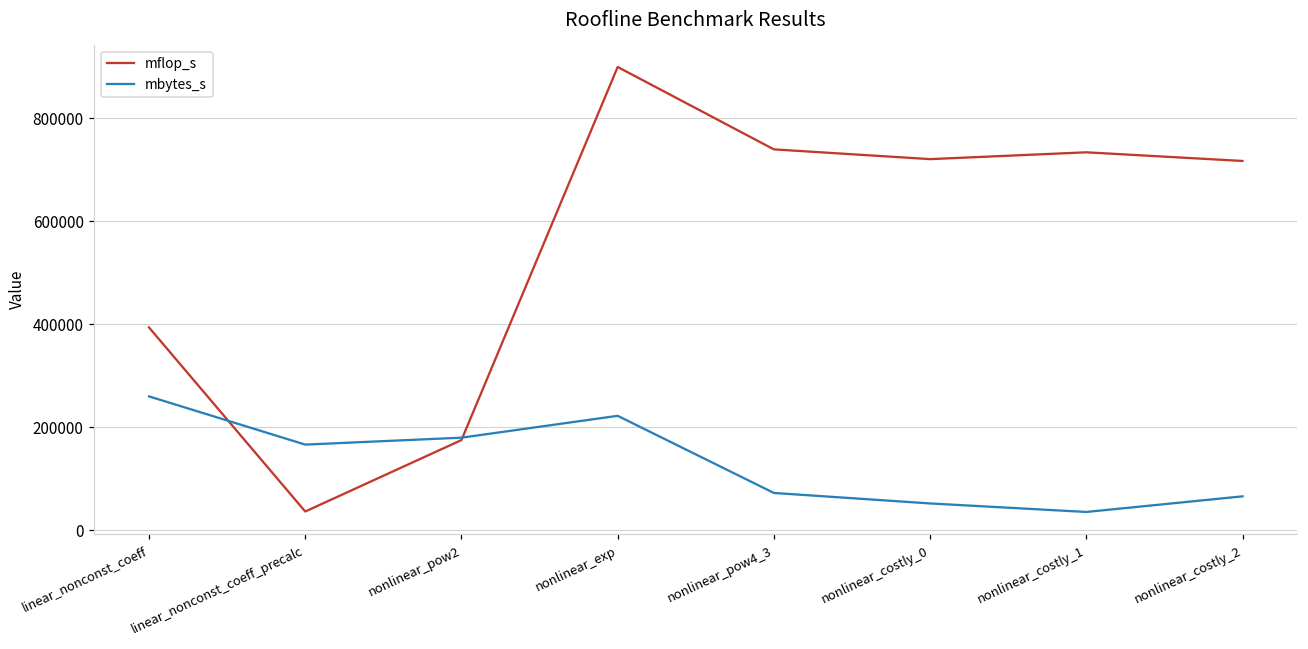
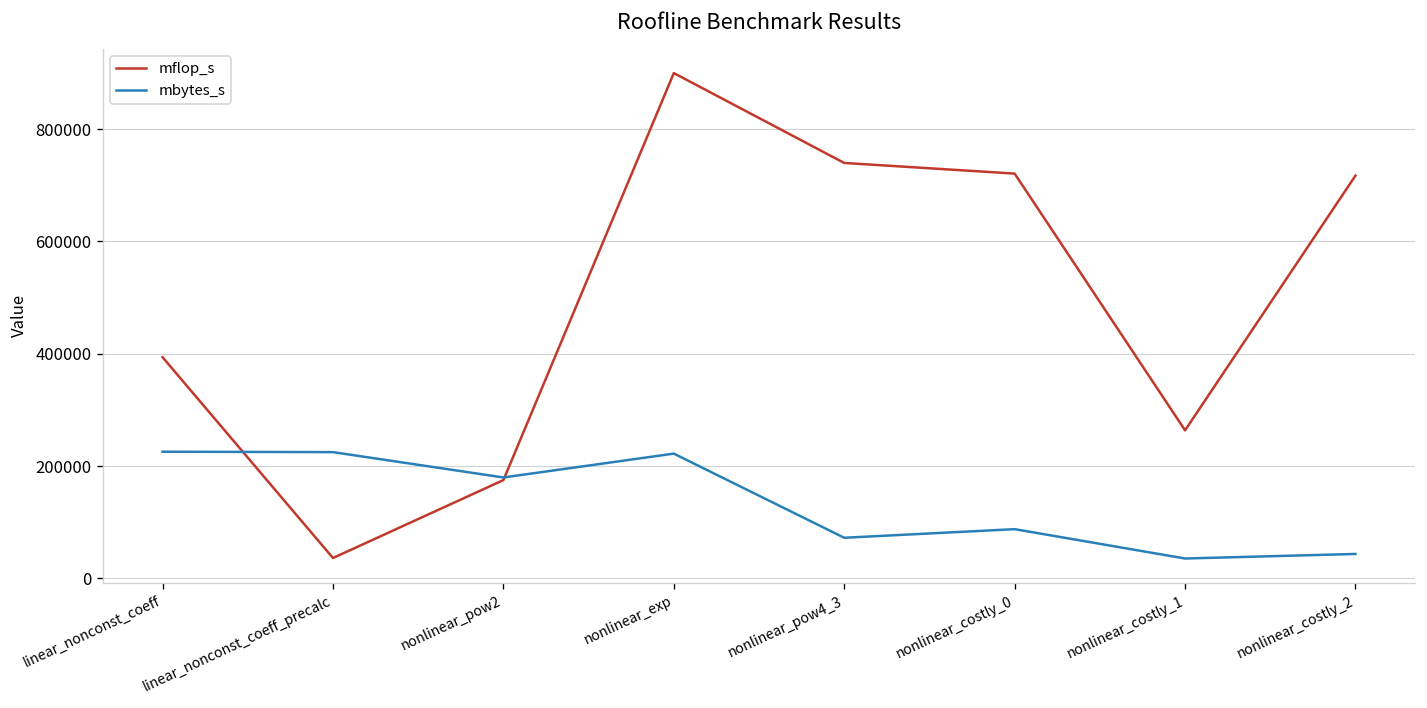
mbytes_s, linear_nonconst_coeff: 260000 -> 230000
mbytes_s, linear_nonconst_coeff_precalc: 170000 -> 220000
mbytes_s, nonlinear_costly_0: 50000 -> 90000
mflop_s, nonlinear_costly_1: 730000 -> 260000
mbytes_s, nonlinear_costly_2: 70000 -> 40000
